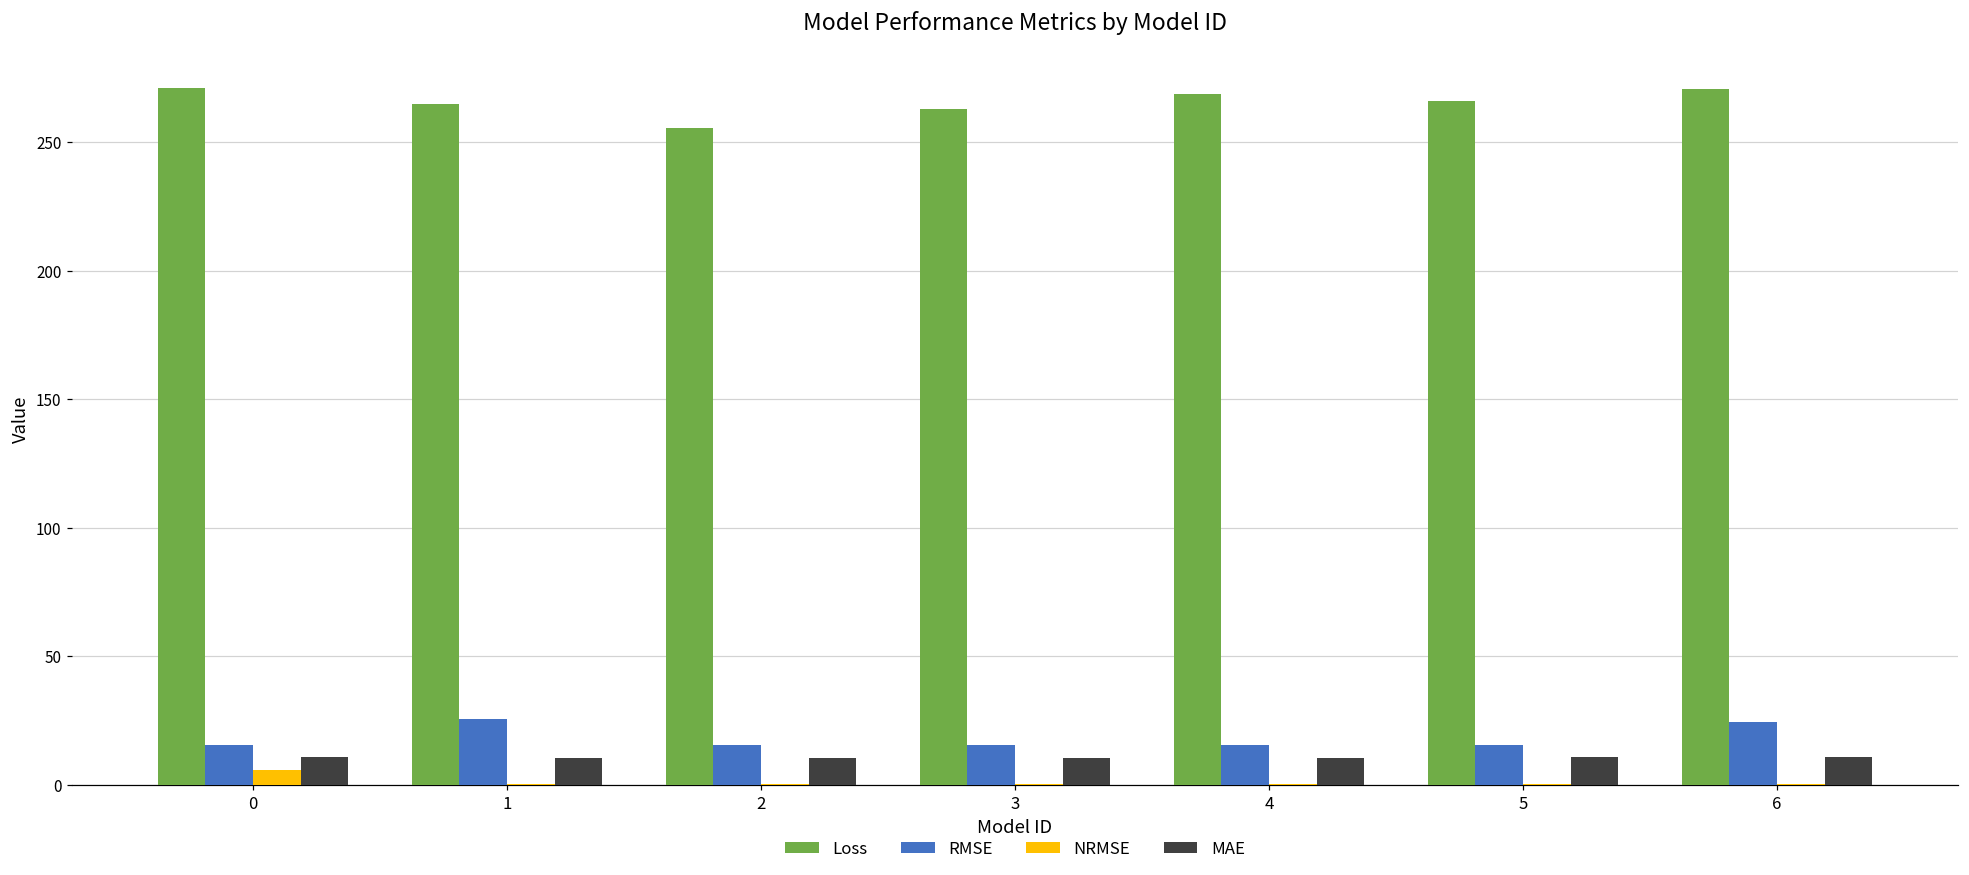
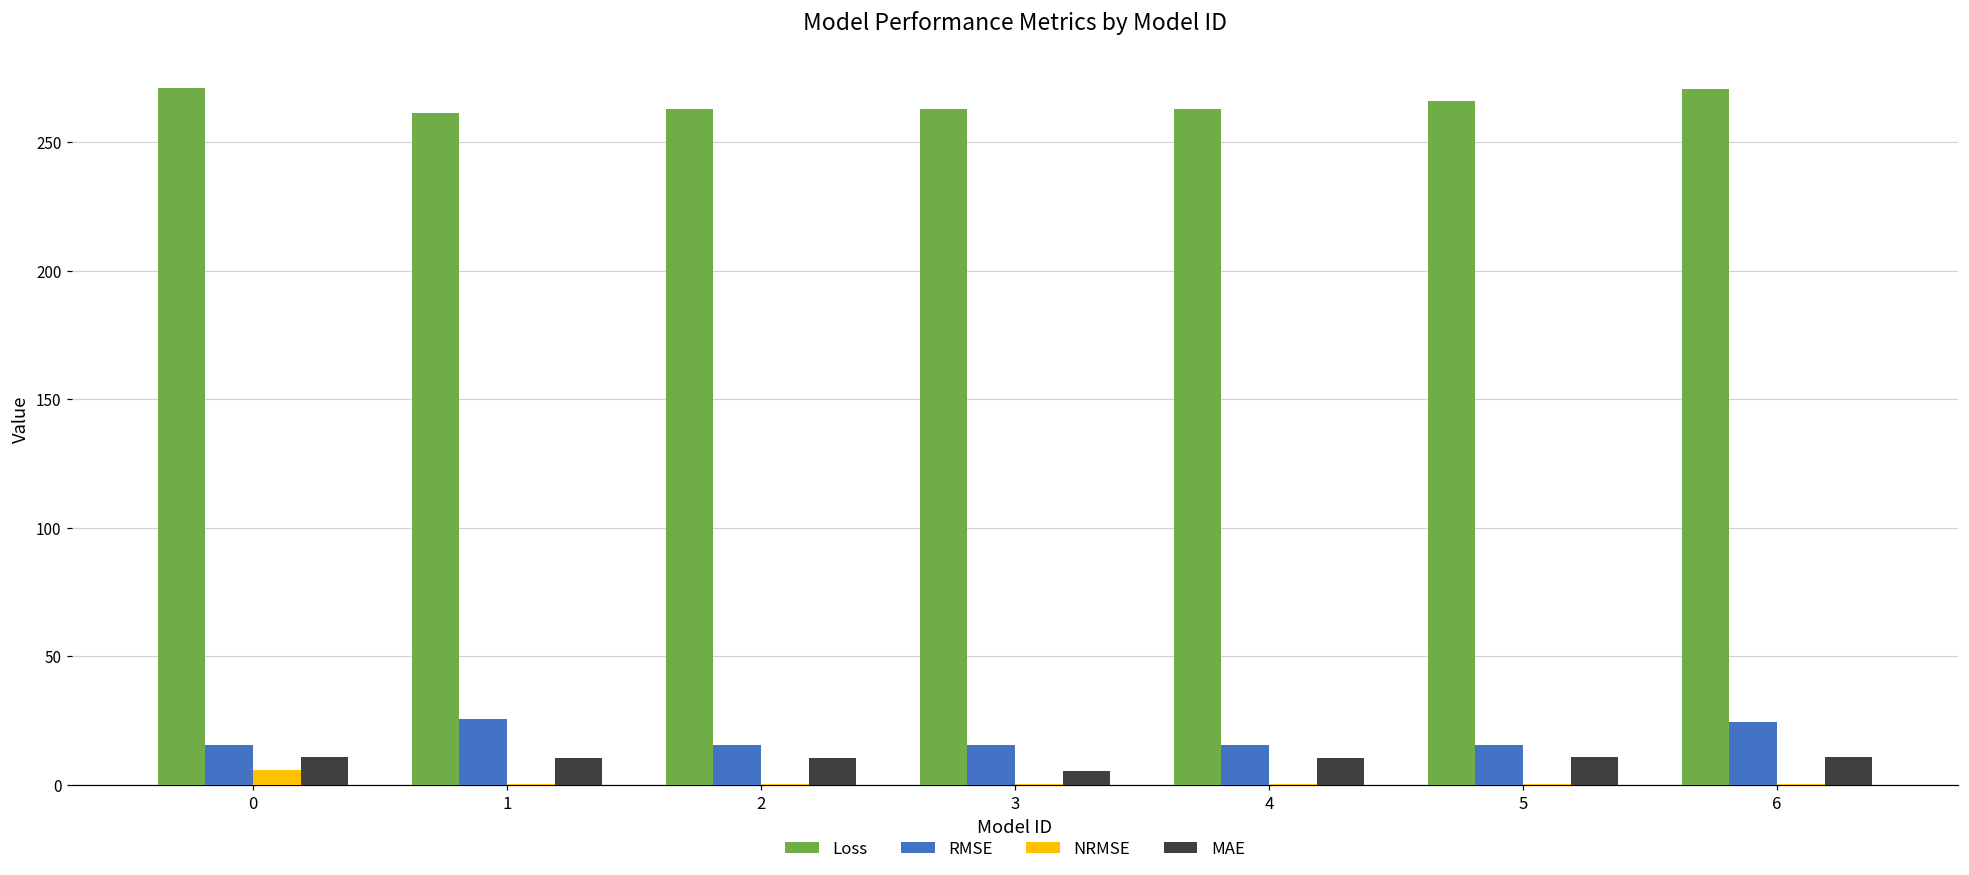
Loss, 1: 265 -> 261
Loss, 2: 256 -> 263
MAE, 3: 10 -> 5
Loss, 4: 269 -> 263
